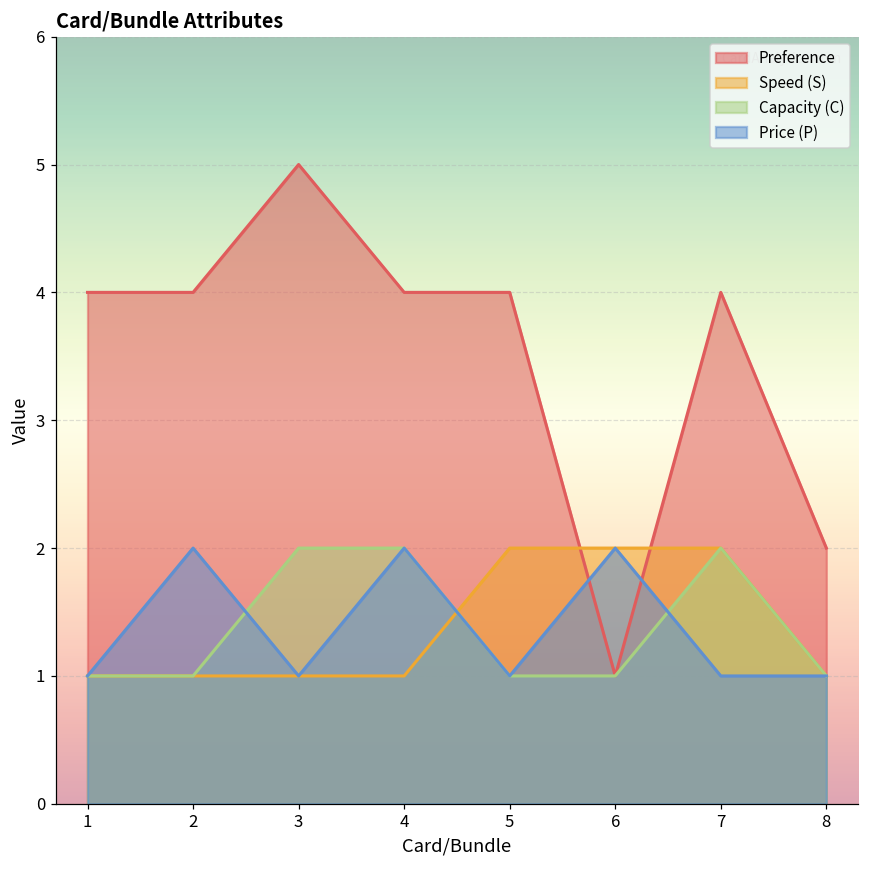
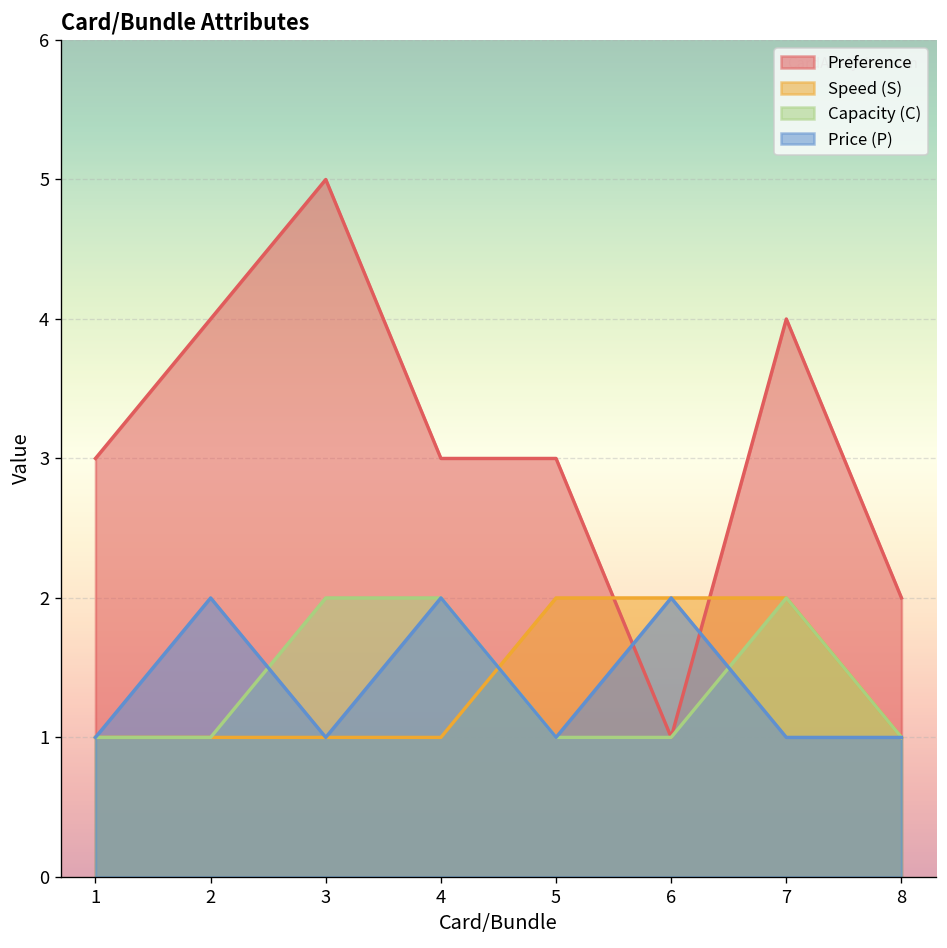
Preference, 1: 4 -> 3
Preference, 4: 4 -> 3
Preference, 5: 4 -> 3
